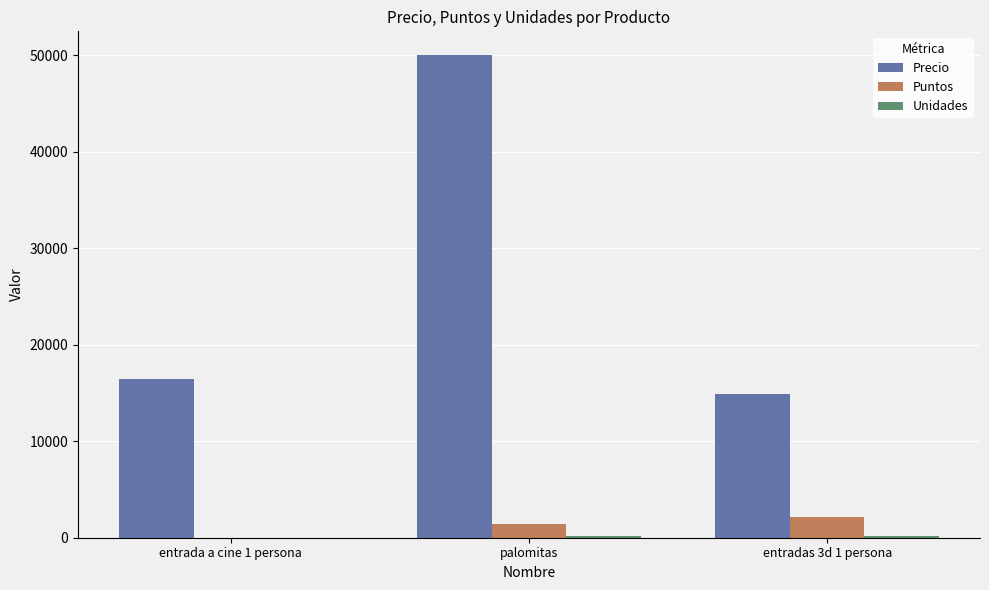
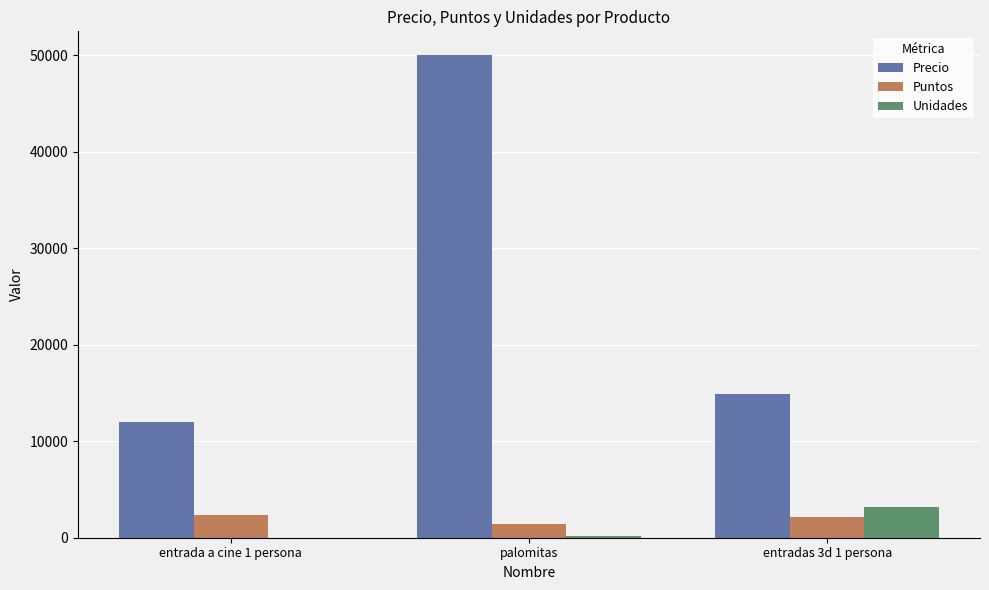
Precio, entrada a cine 1 persona: 16000 -> 12000
Puntos, entrada a cine 1 persona: 0 -> 2000
Unidades, entradas 3d 1 persona: 0 -> 3000
